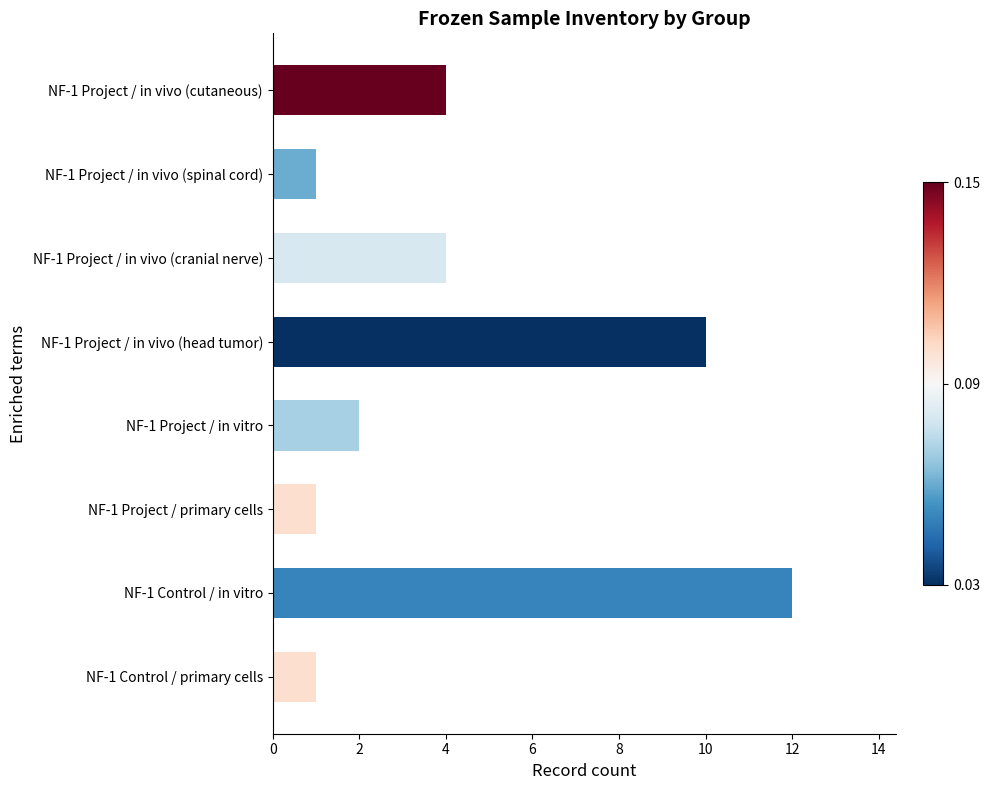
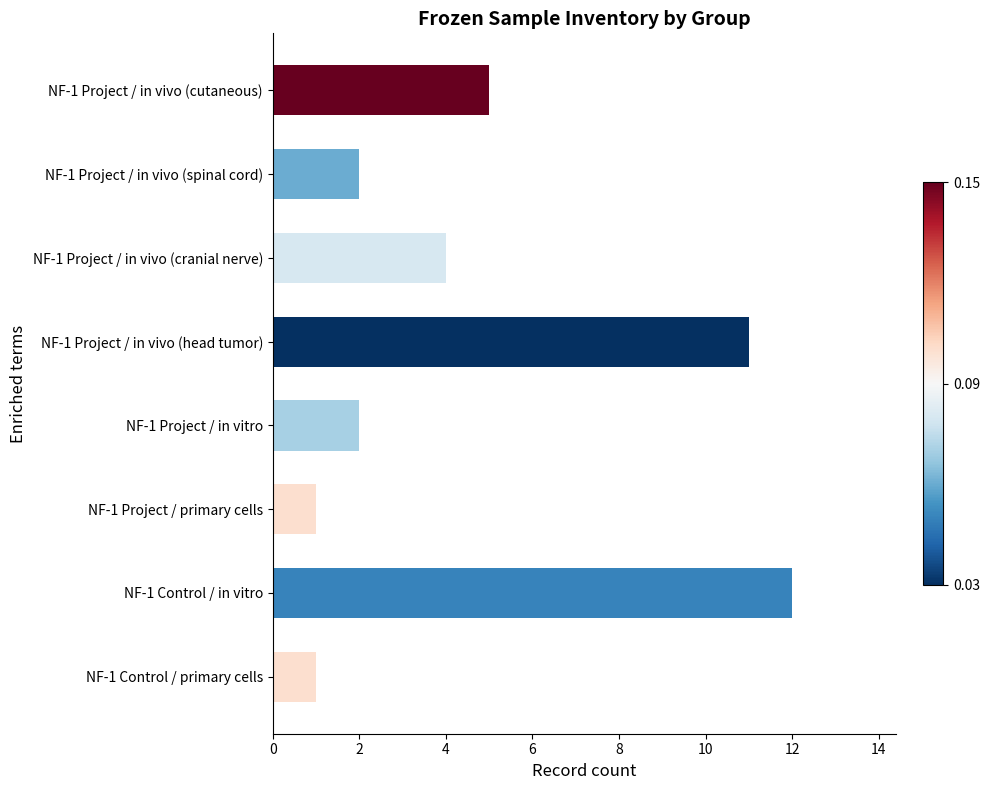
NF-1 Project / in vivo (cutaneous): 4 -> 5
NF-1 Project / in vivo (spinal cord): 1 -> 2
NF-1 Project / in vivo (head tumor): 10 -> 11
